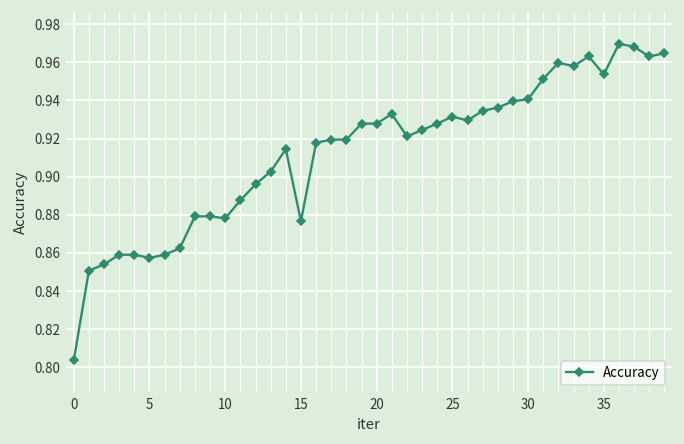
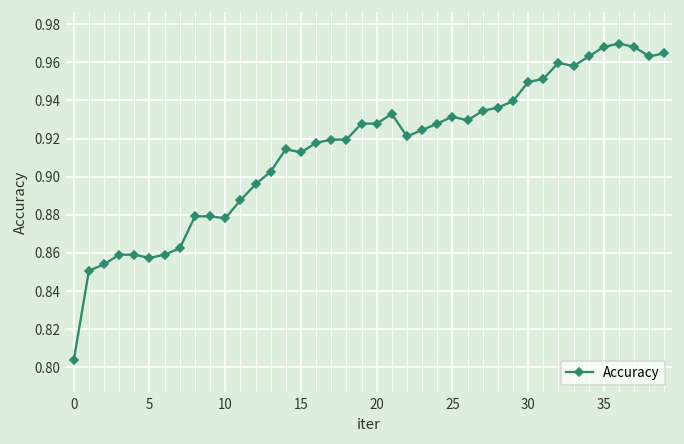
15: 0.877 -> 0.913
30: 0.941 -> 0.950
35: 0.954 -> 0.968
